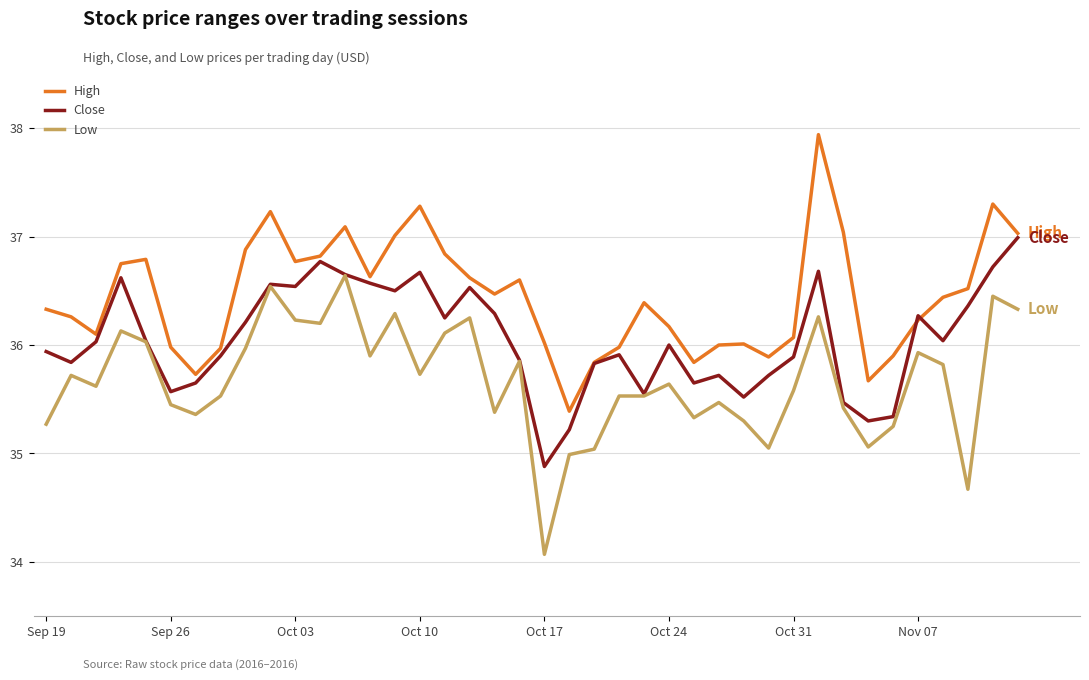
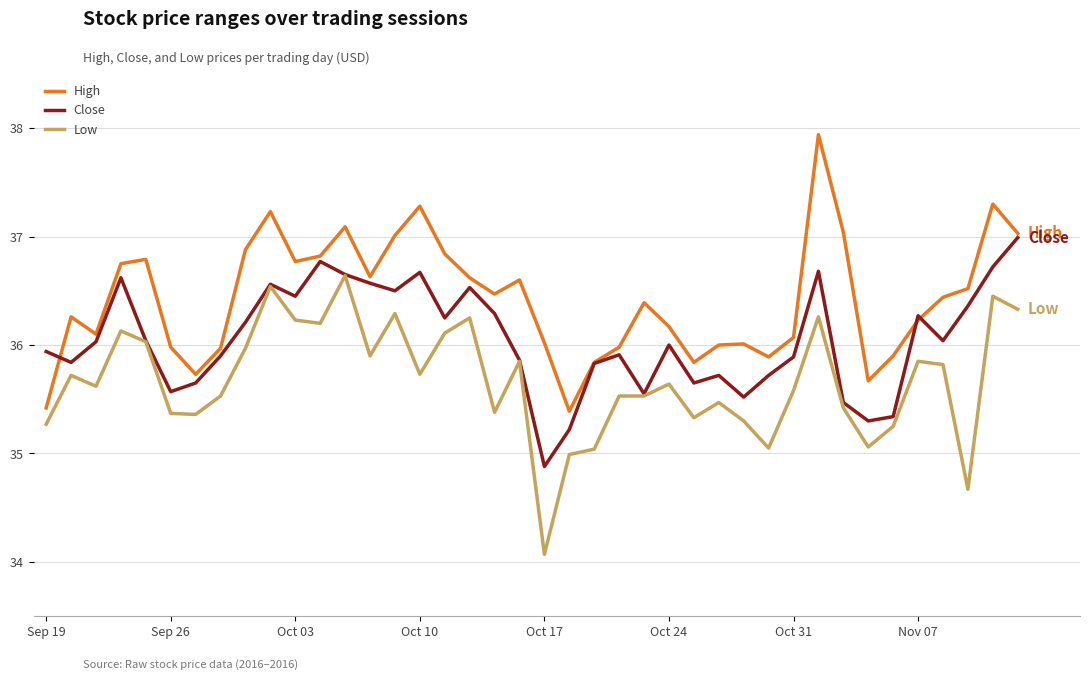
High, Sep 19: 36.33 -> 35.42
Low, Sep 26: 35.45 -> 35.37
Close, Oct 03: 36.54 -> 36.45
Low, Nov 07: 35.93 -> 35.85
